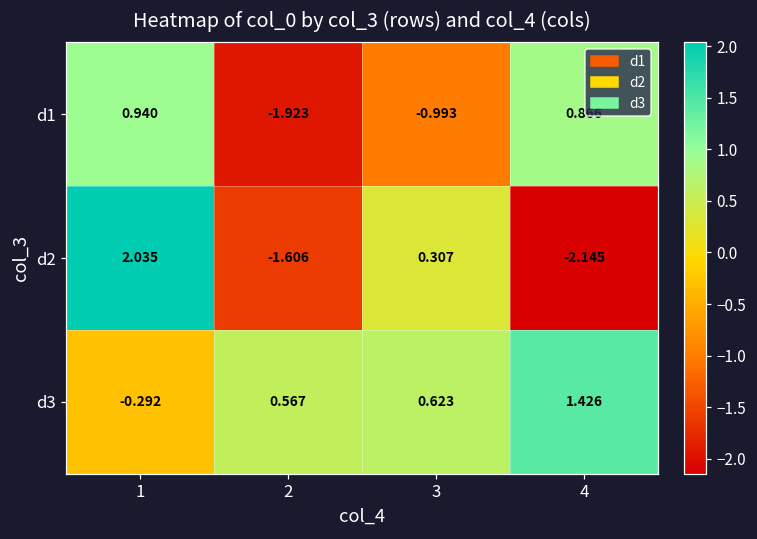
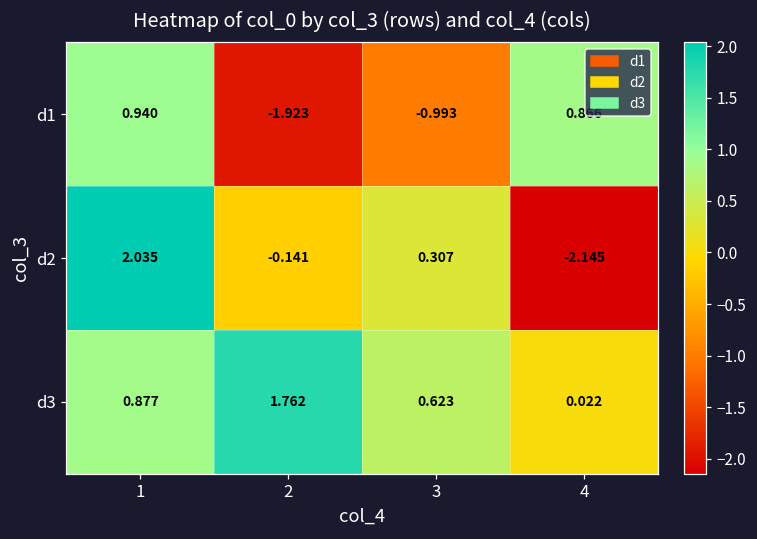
d2, 2: -1.606 -> -0.141
d3, 1: -0.292 -> 0.877
d3, 2: 0.567 -> 1.762
d3, 4: 1.426 -> 0.022
